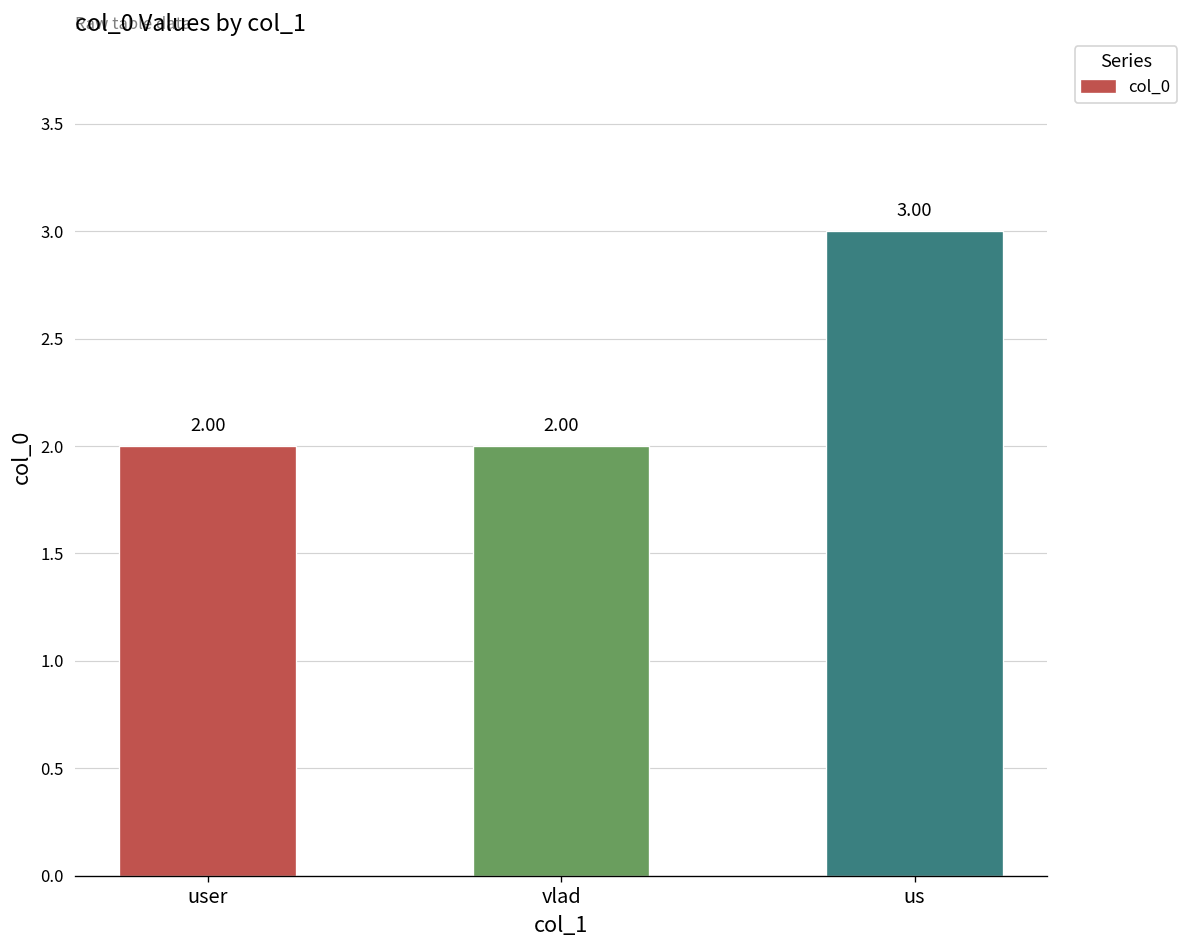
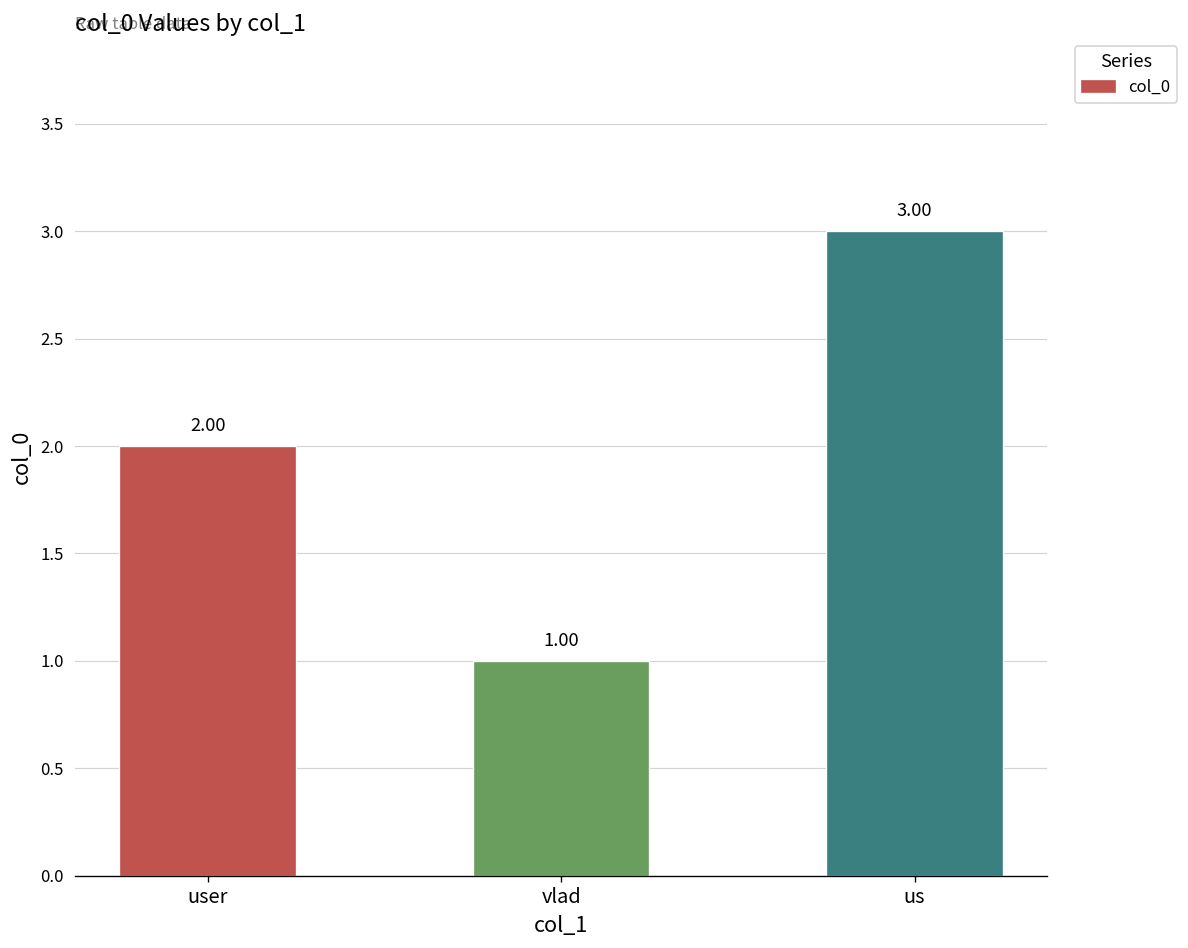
vlad: 2.00 -> 1.00
